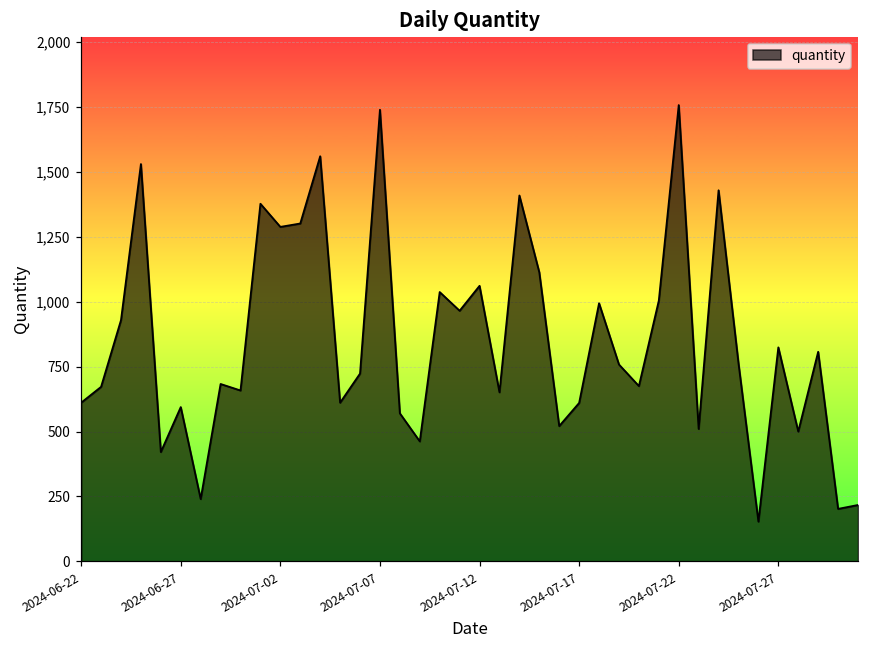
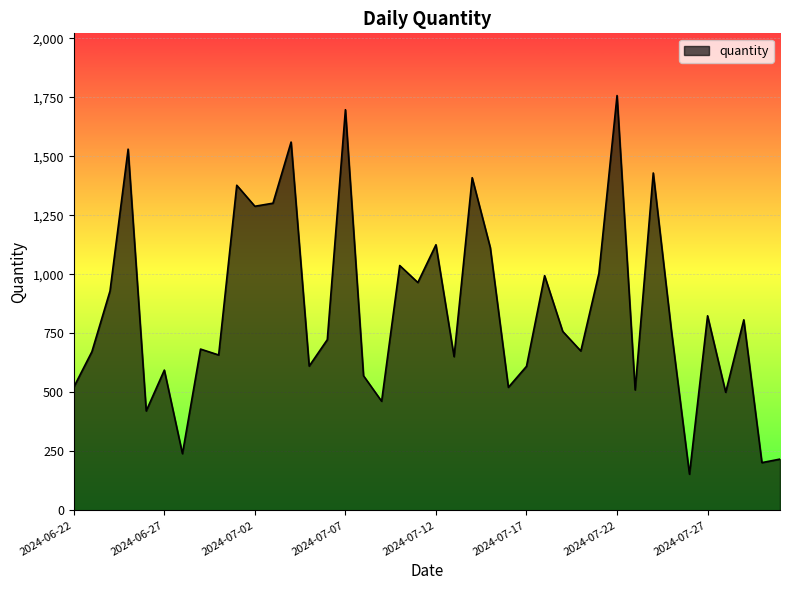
2024-06-22: 610 -> 520
2024-07-07: 1,740 -> 1,700
2024-07-12: 1,060 -> 1,130
